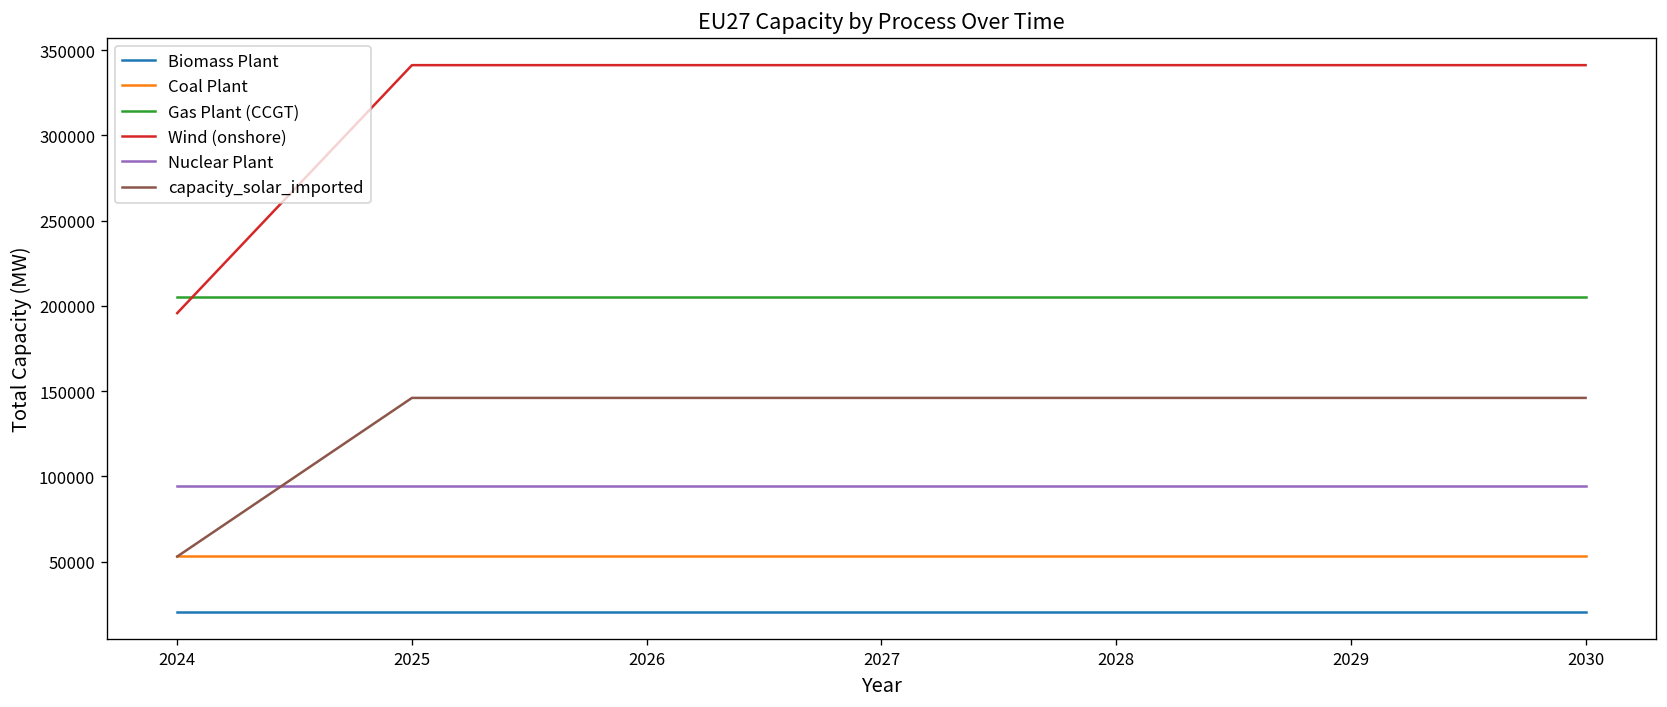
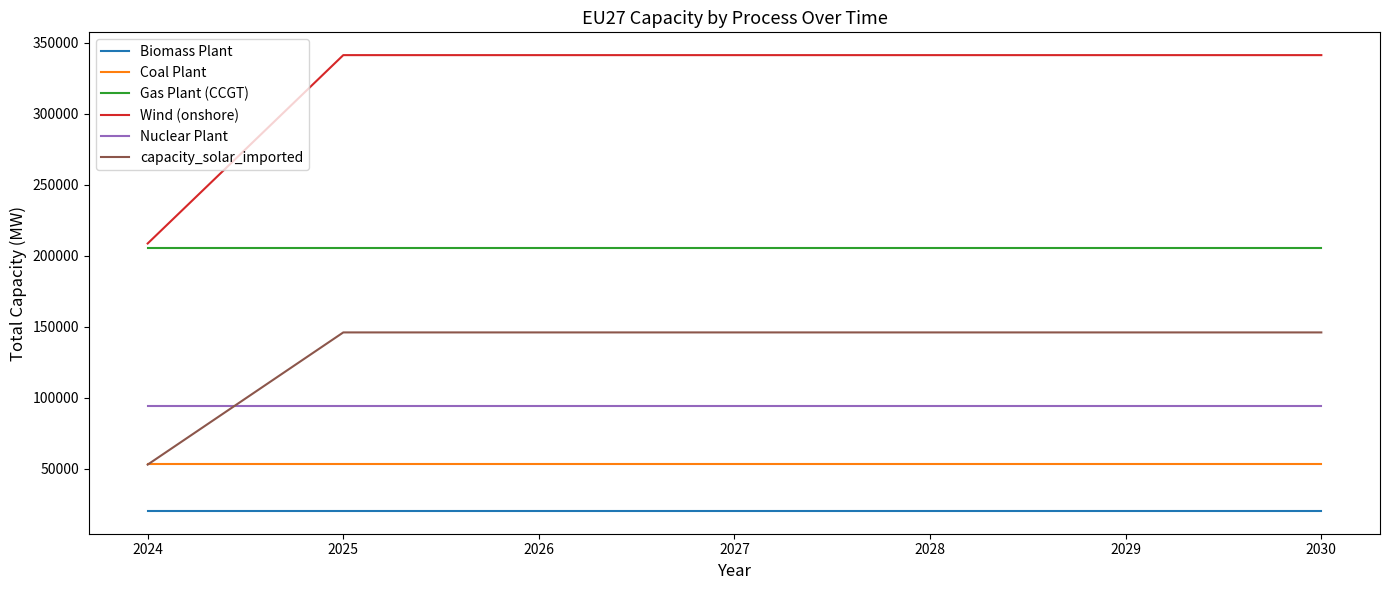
Wind (onshore), 2024: 196000 -> 209000
